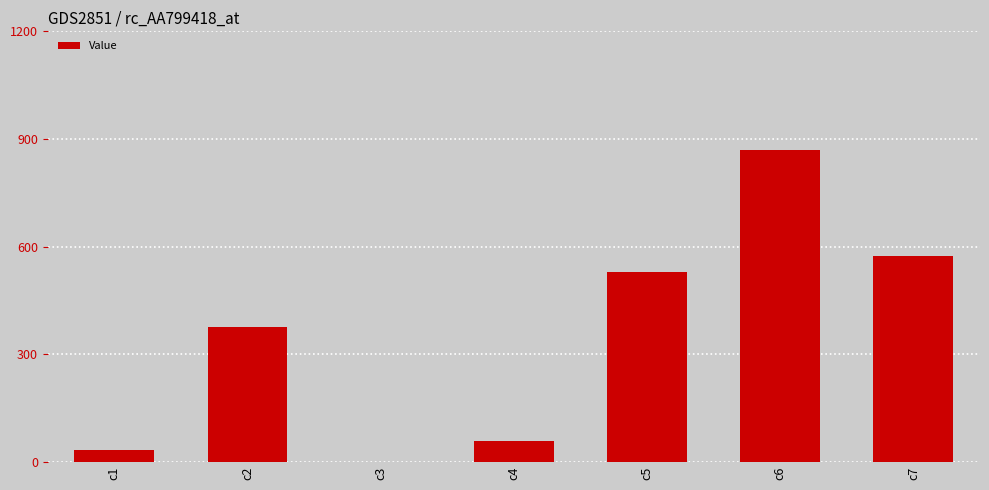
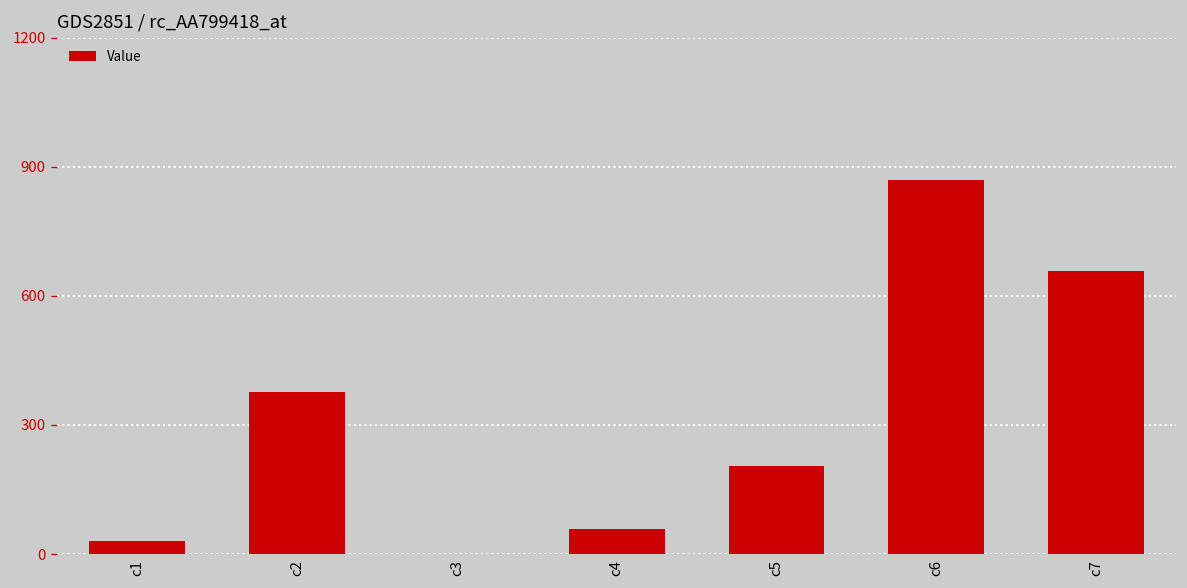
c5: 530 -> 200
c7: 570 -> 660
